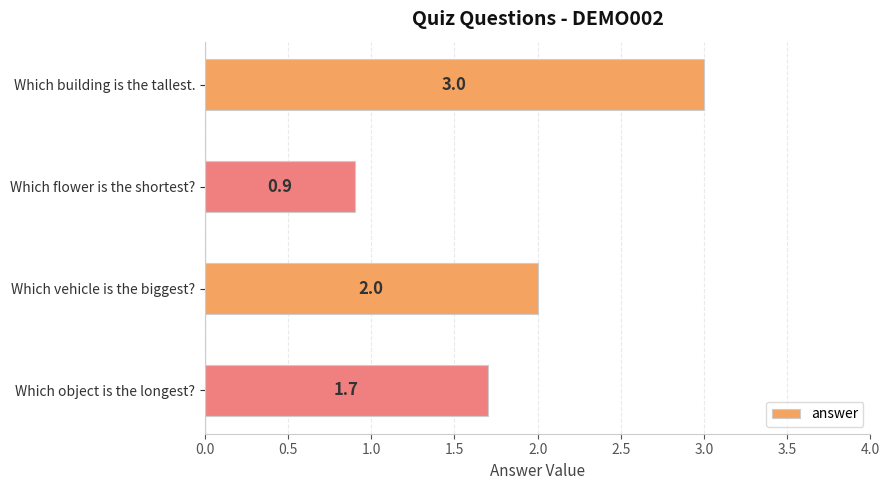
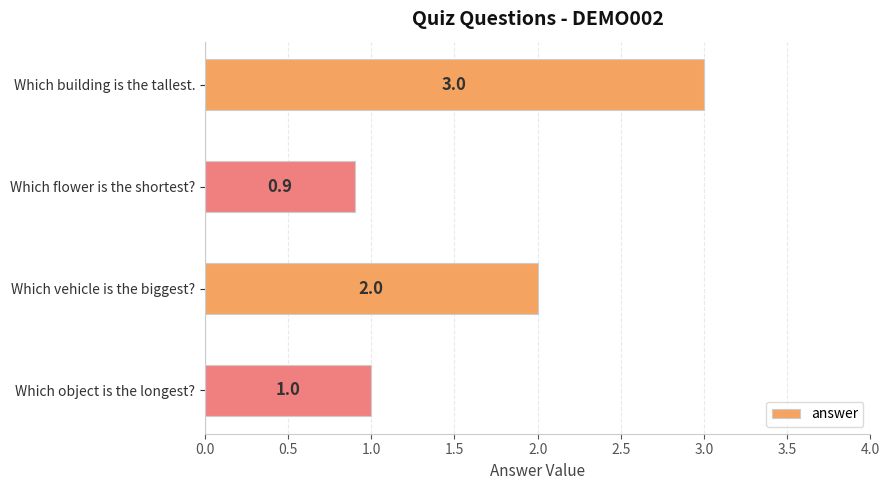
Which object is the longest?: 1.7 -> 1.0
